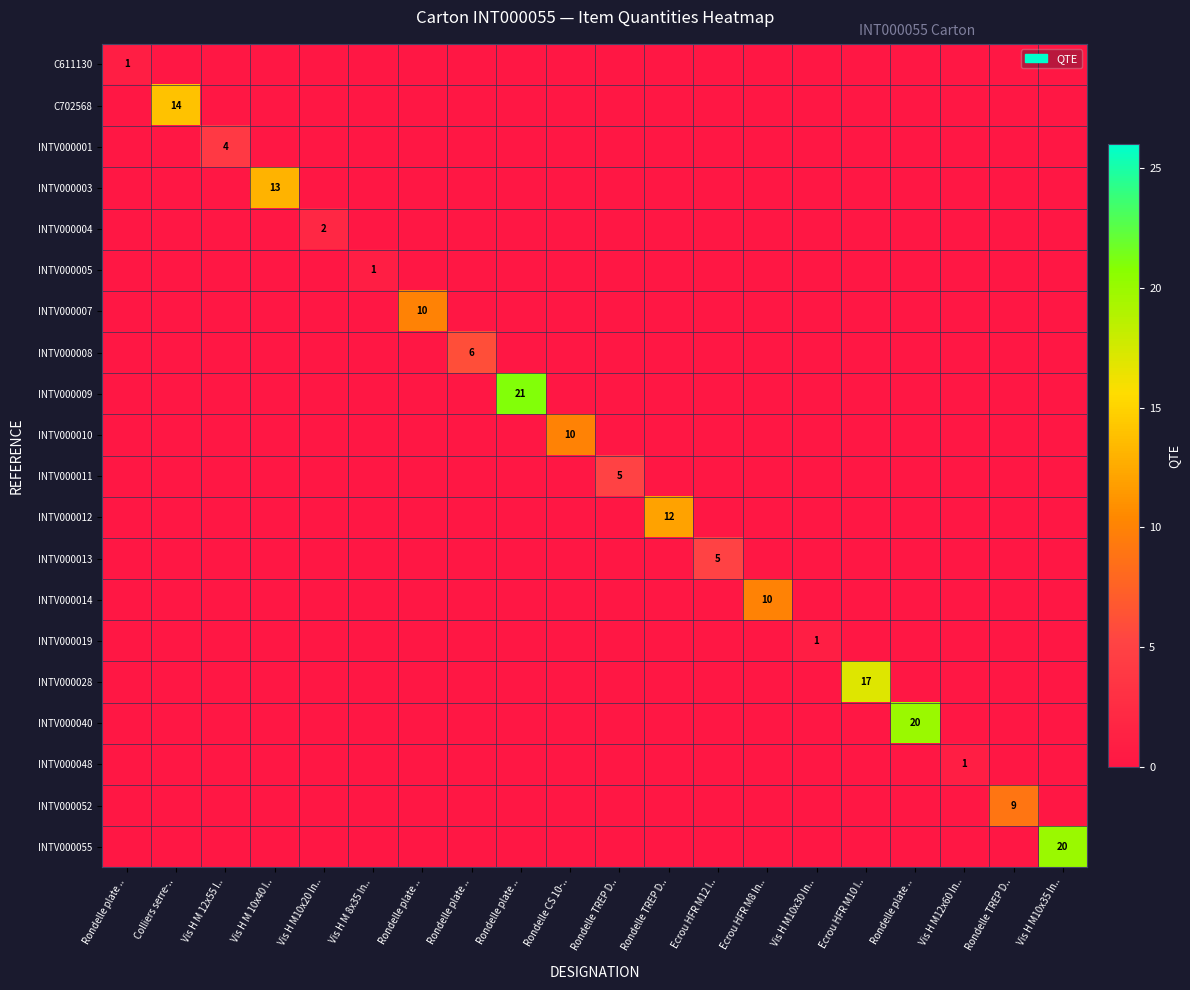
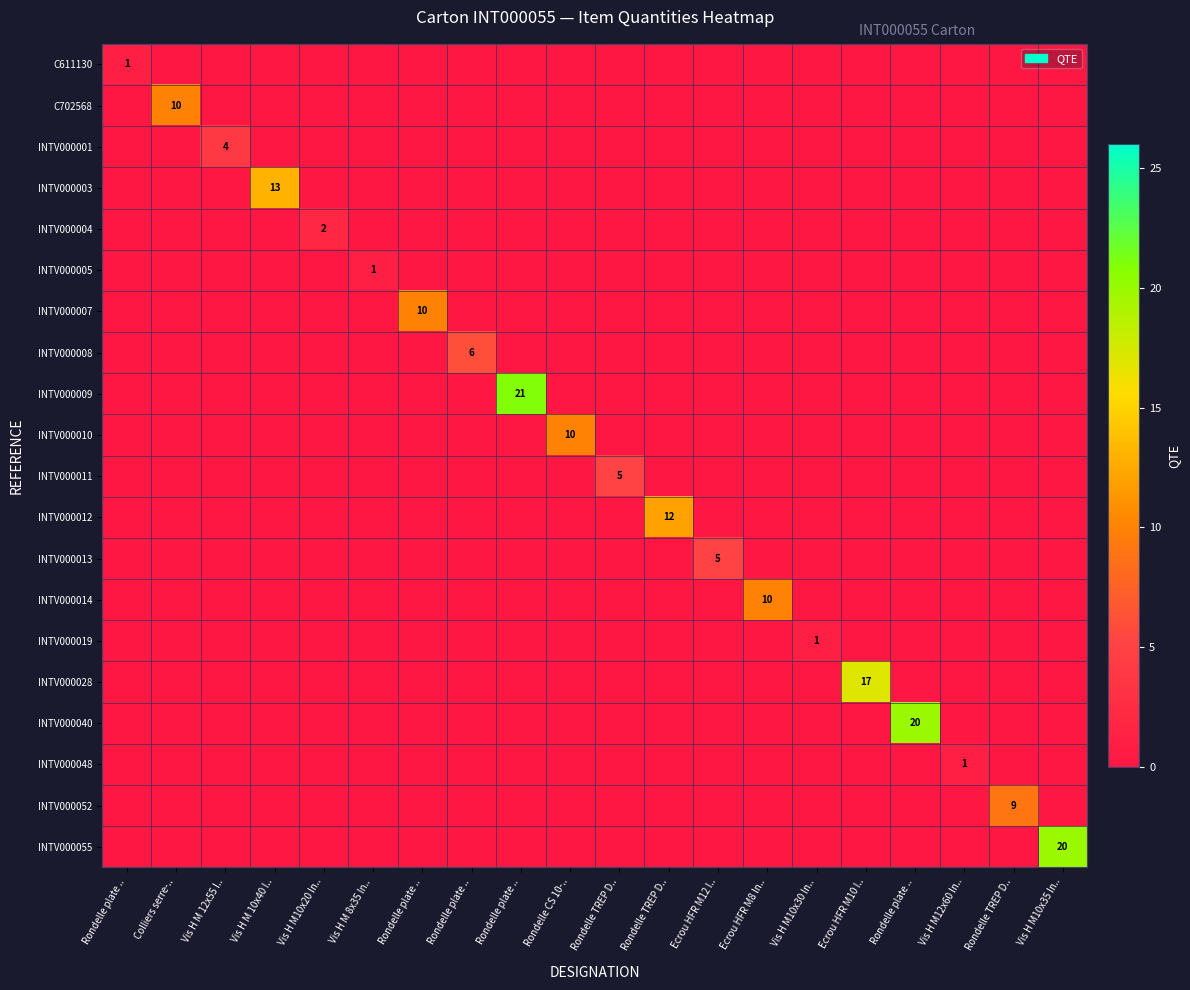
C702568, Colliers serre-..: 14 -> 10
